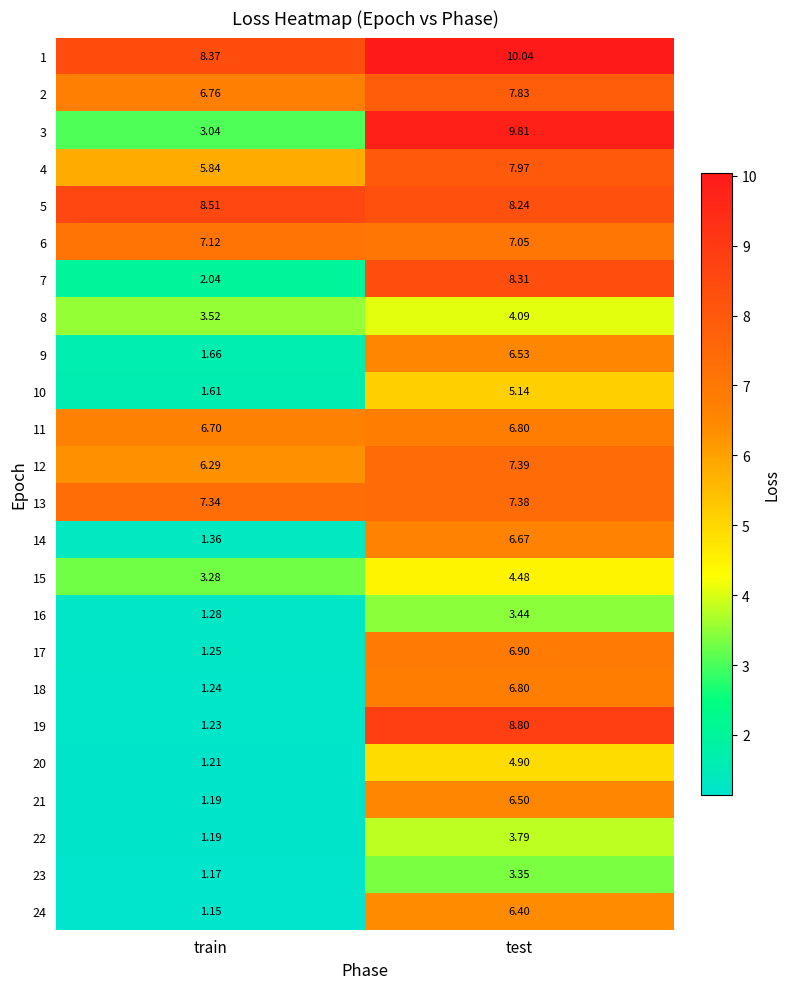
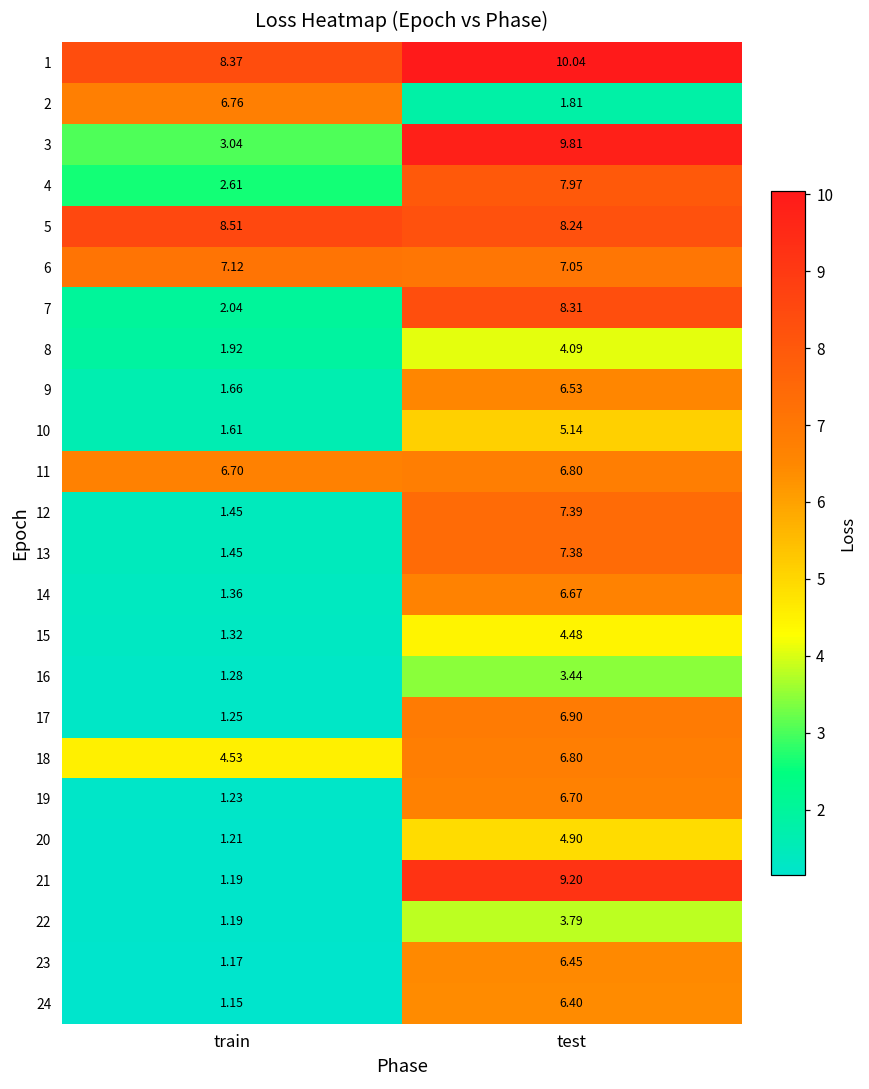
2, test: 7.83 -> 1.81
4, train: 5.84 -> 2.61
8, train: 3.52 -> 1.92
12, train: 6.29 -> 1.45
13, train: 7.34 -> 1.45
15, train: 3.28 -> 1.32
18, train: 1.24 -> 4.53
19, test: 8.80 -> 6.70
21, test: 6.50 -> 9.20
23, test: 3.35 -> 6.45
